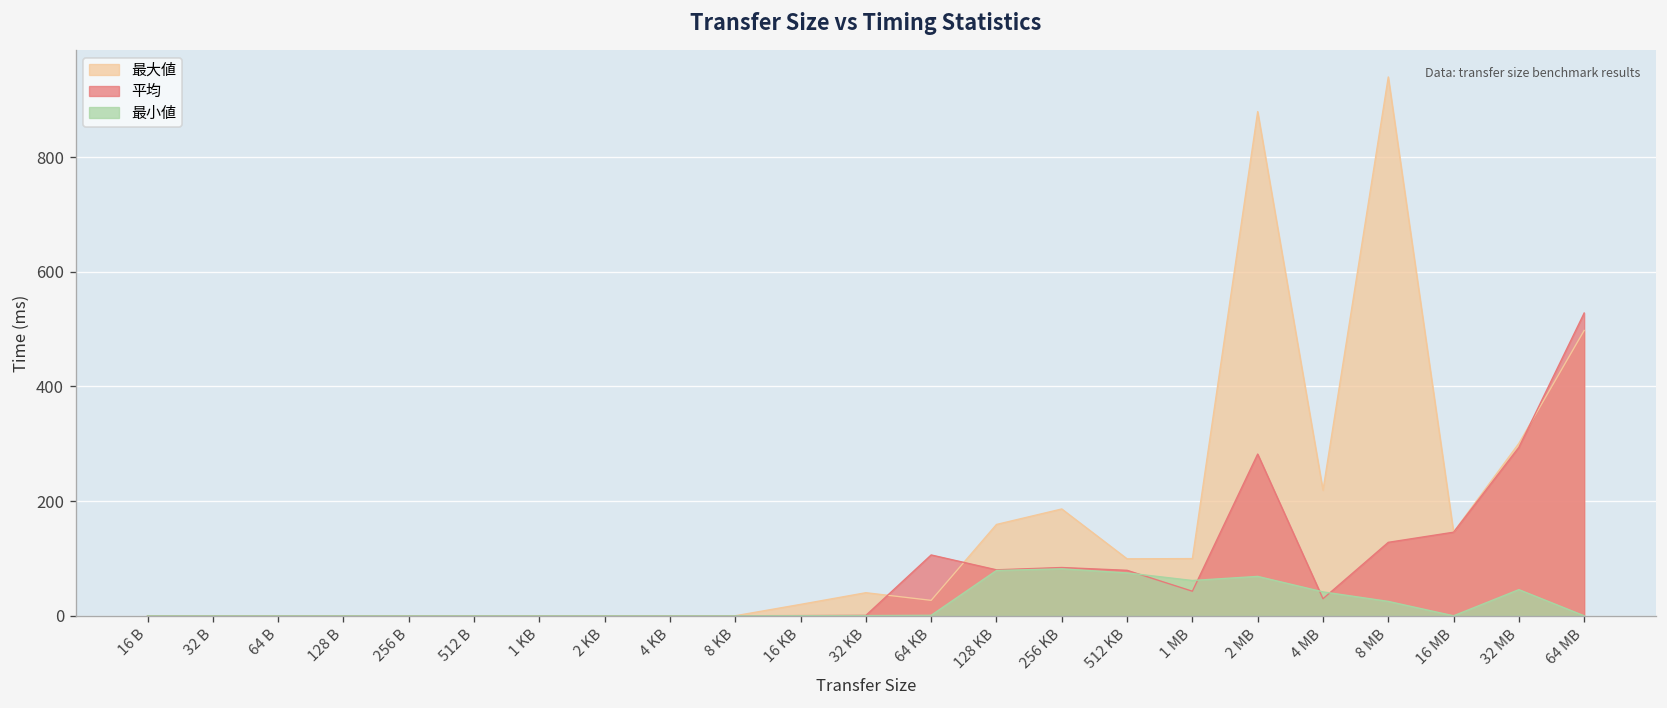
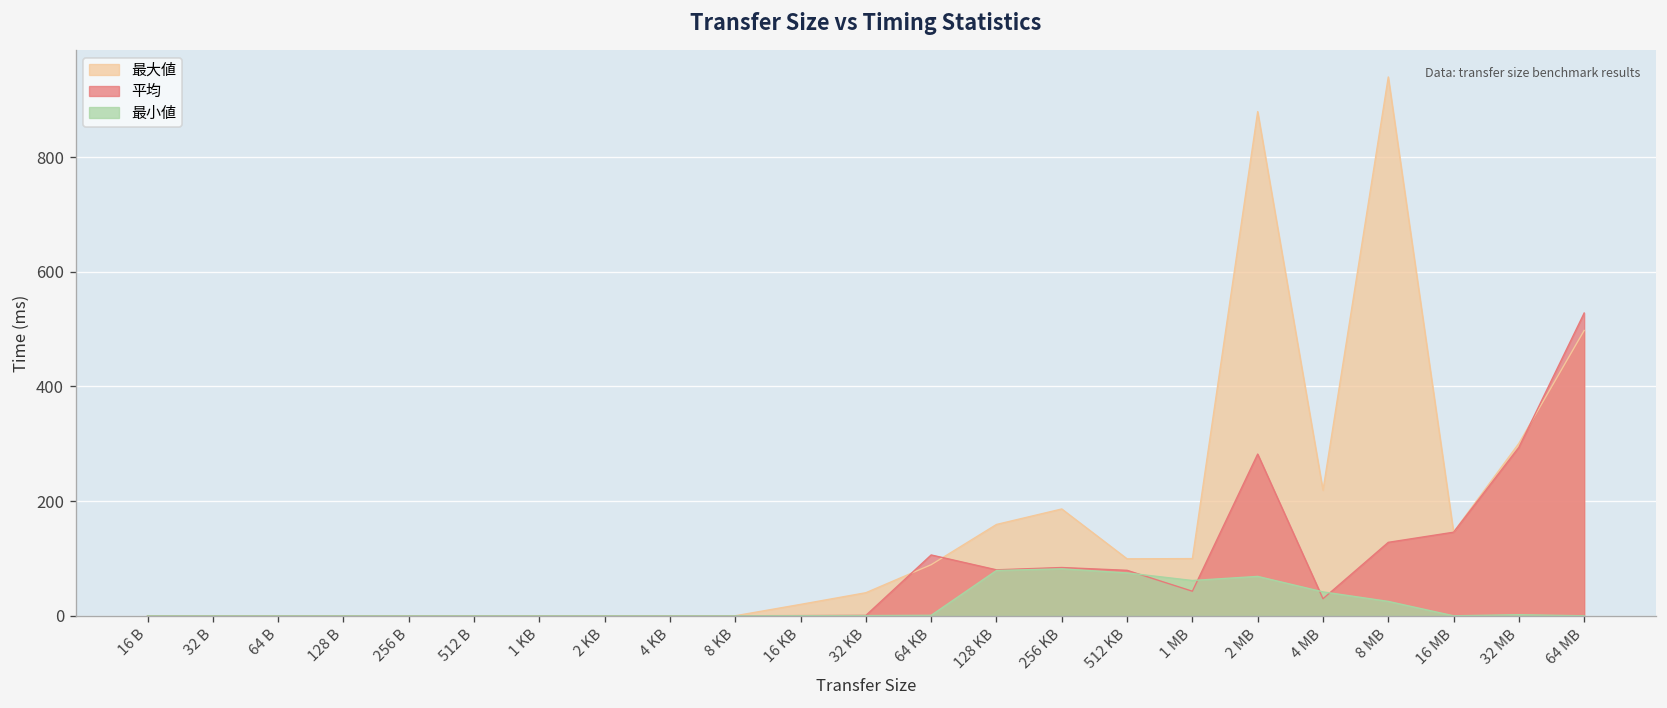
最大値, 64 KB: 30 -> 90
最小値, 32 MB: 50 -> 0
